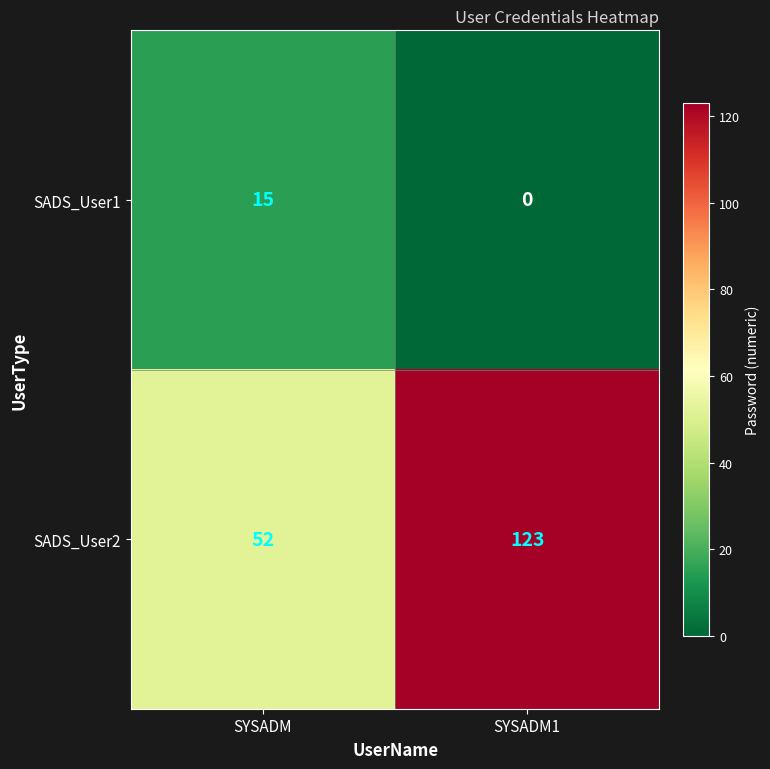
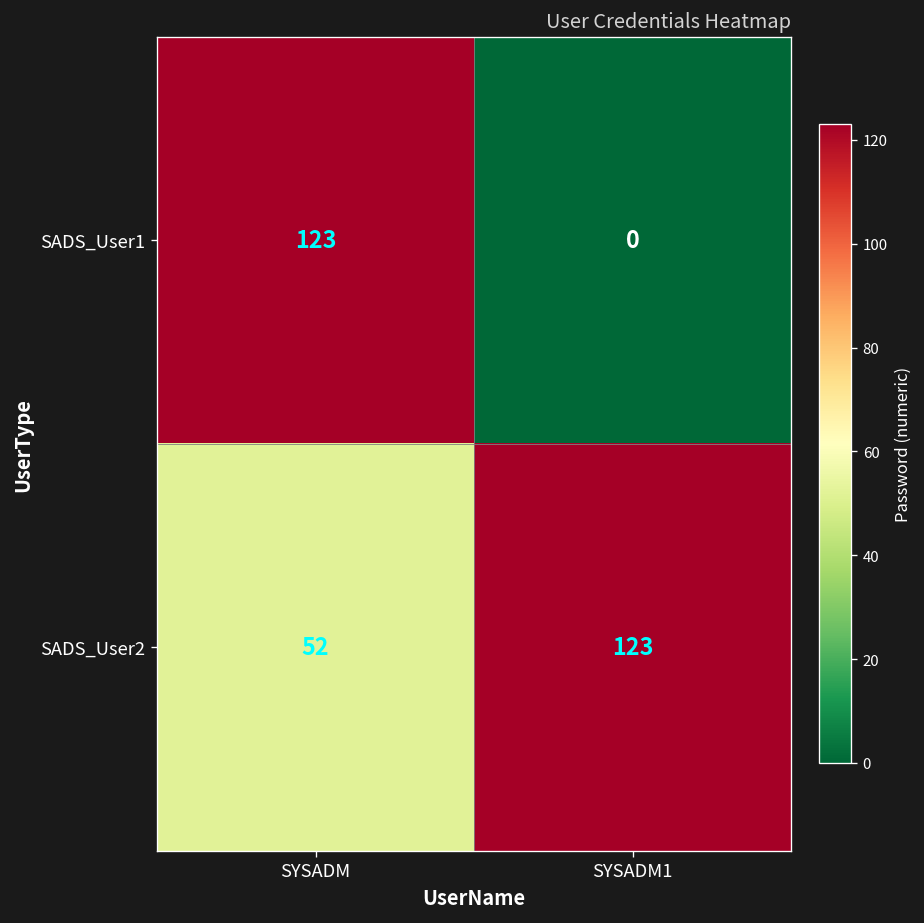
SADS_User1, SYSADM: 15 -> 123
